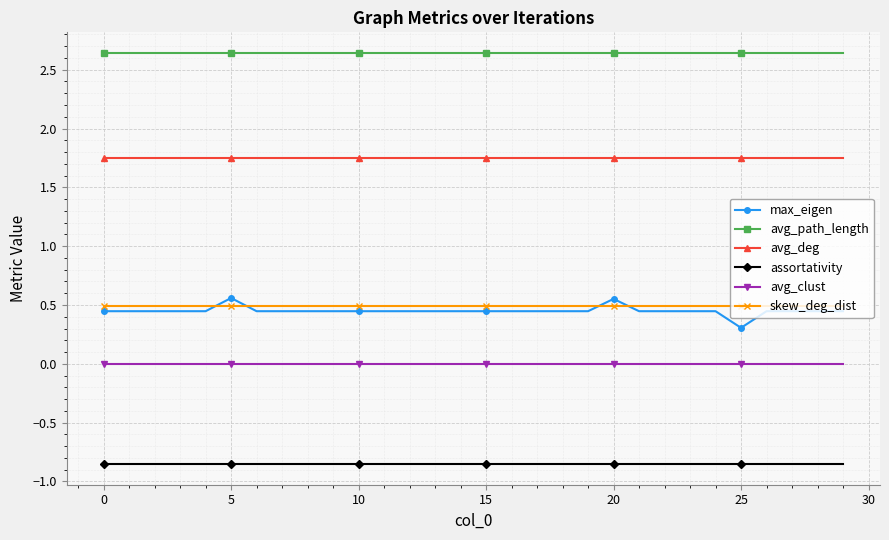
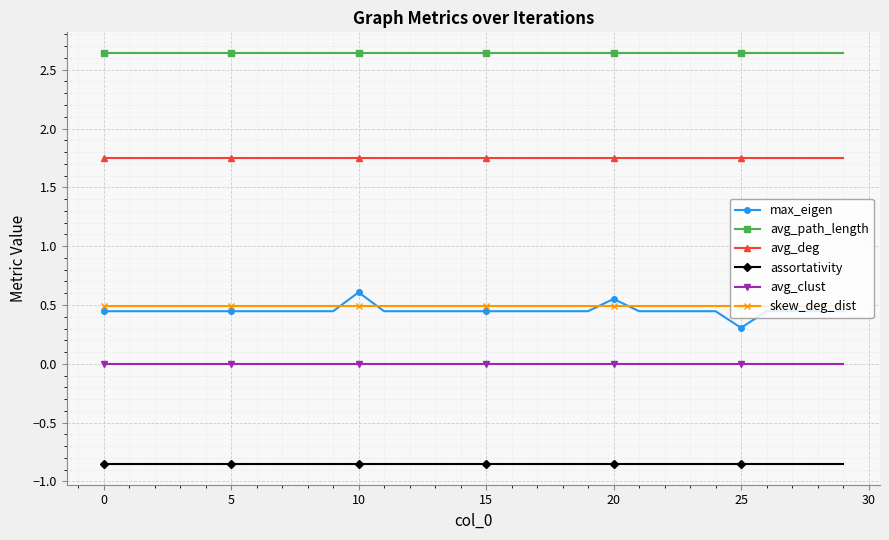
max_eigen, 5: 0.56 -> 0.45
max_eigen, 10: 0.45 -> 0.61
